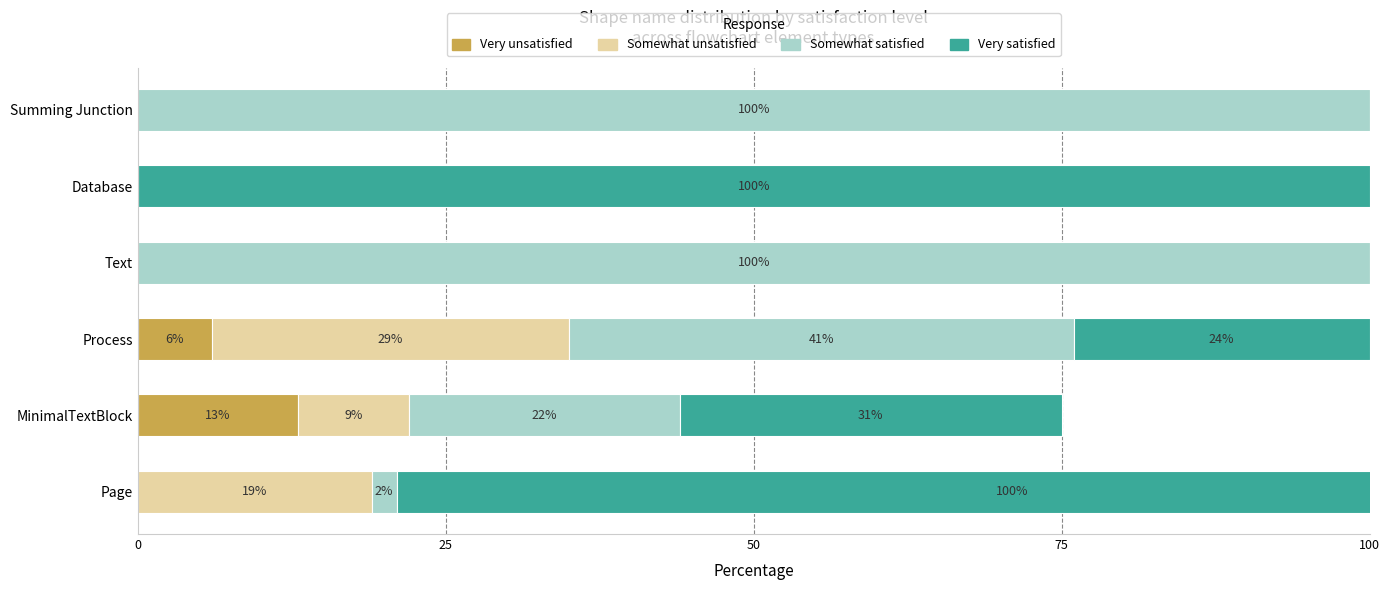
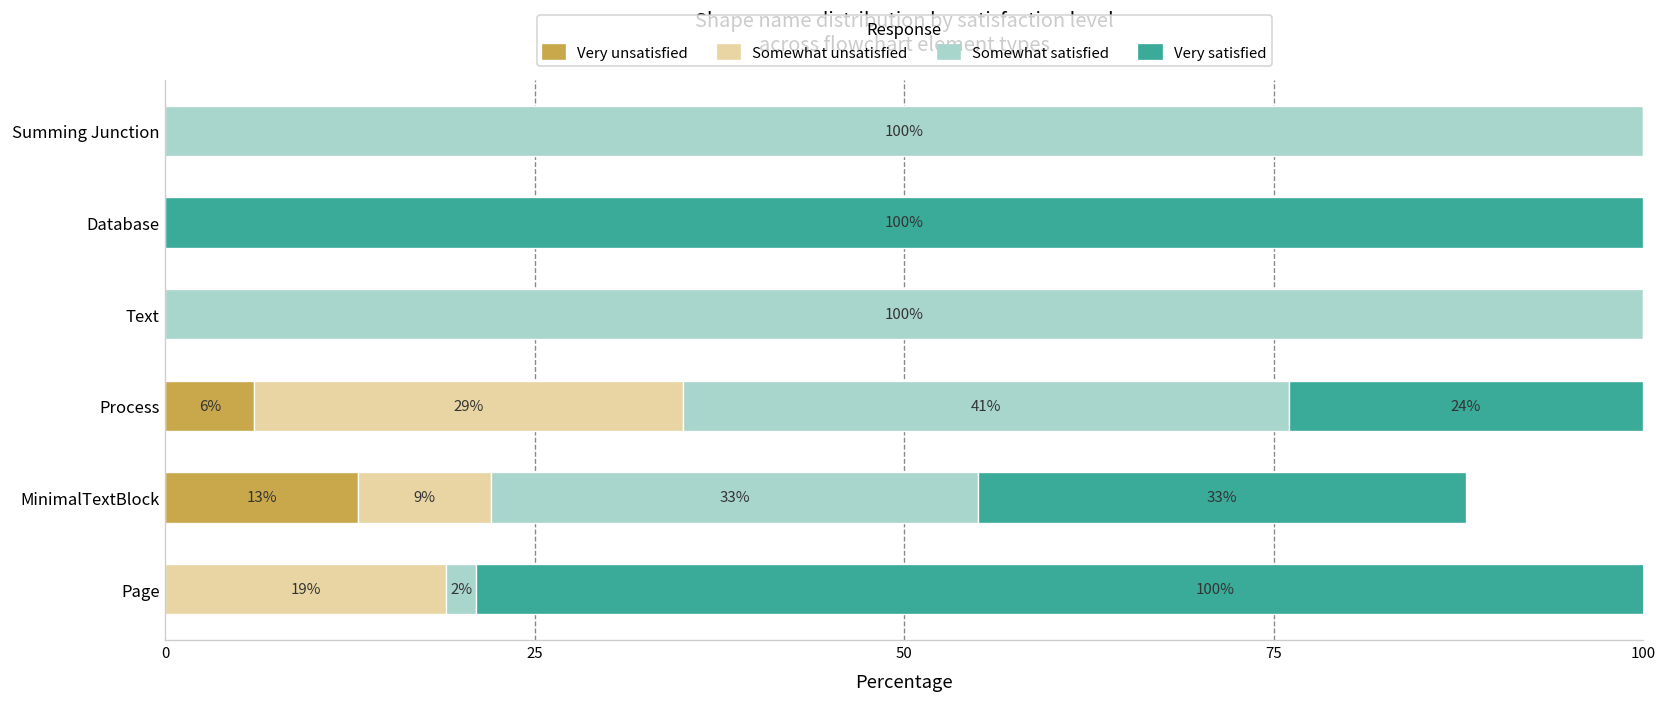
Somewhat satisfied, MinimalTextBlock: 22% -> 33%
Very satisfied, MinimalTextBlock: 31% -> 33%
